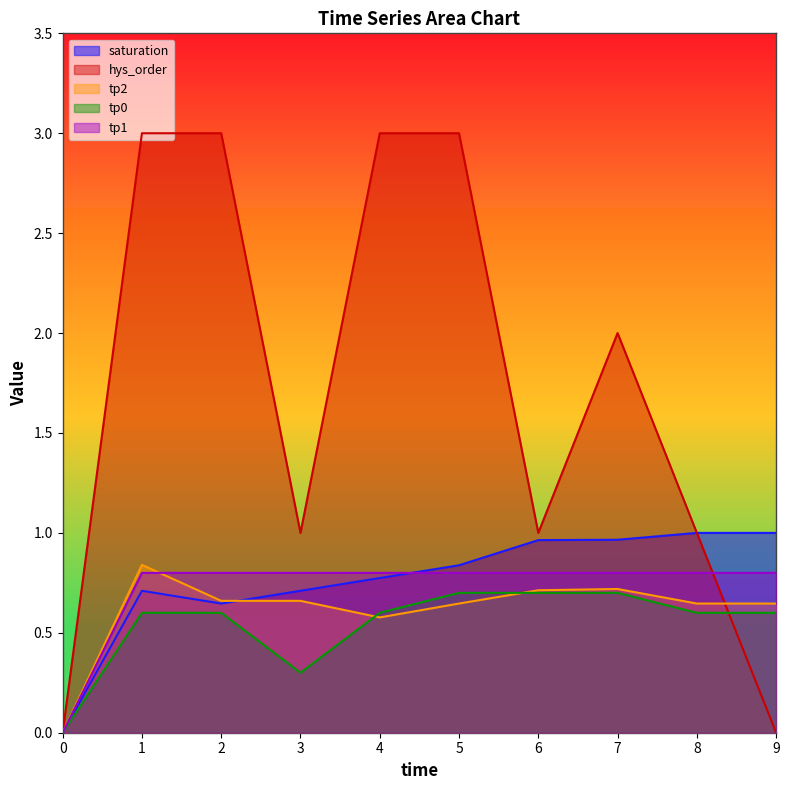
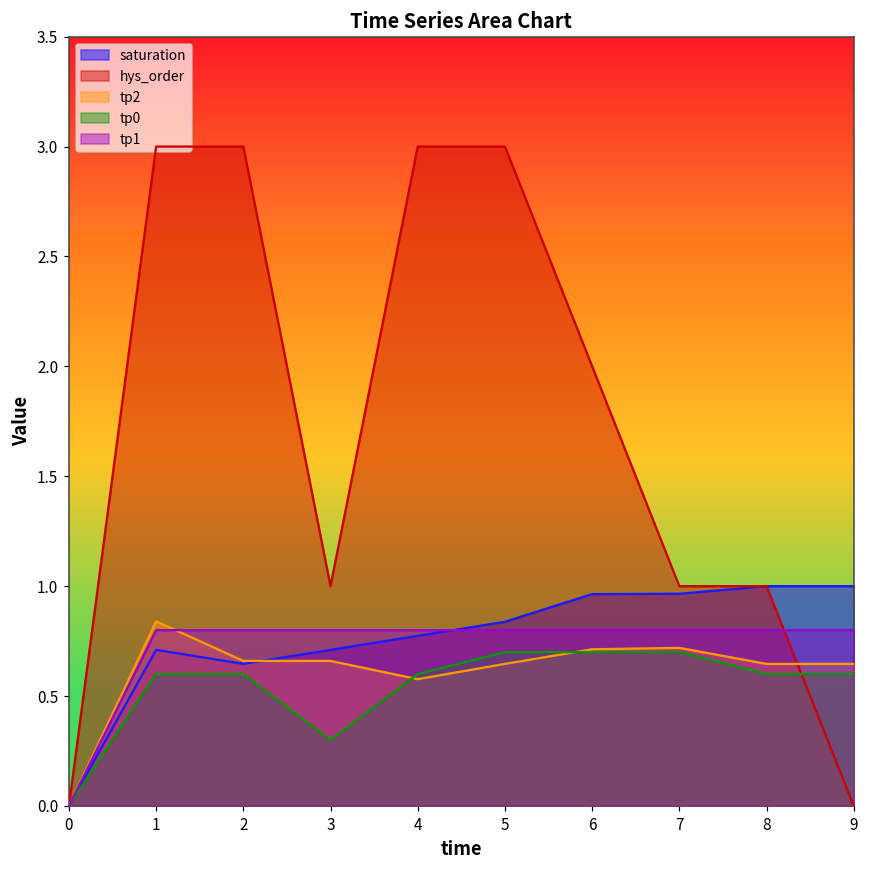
hys_order, 6: 1 -> 2
hys_order, 7: 2 -> 1
